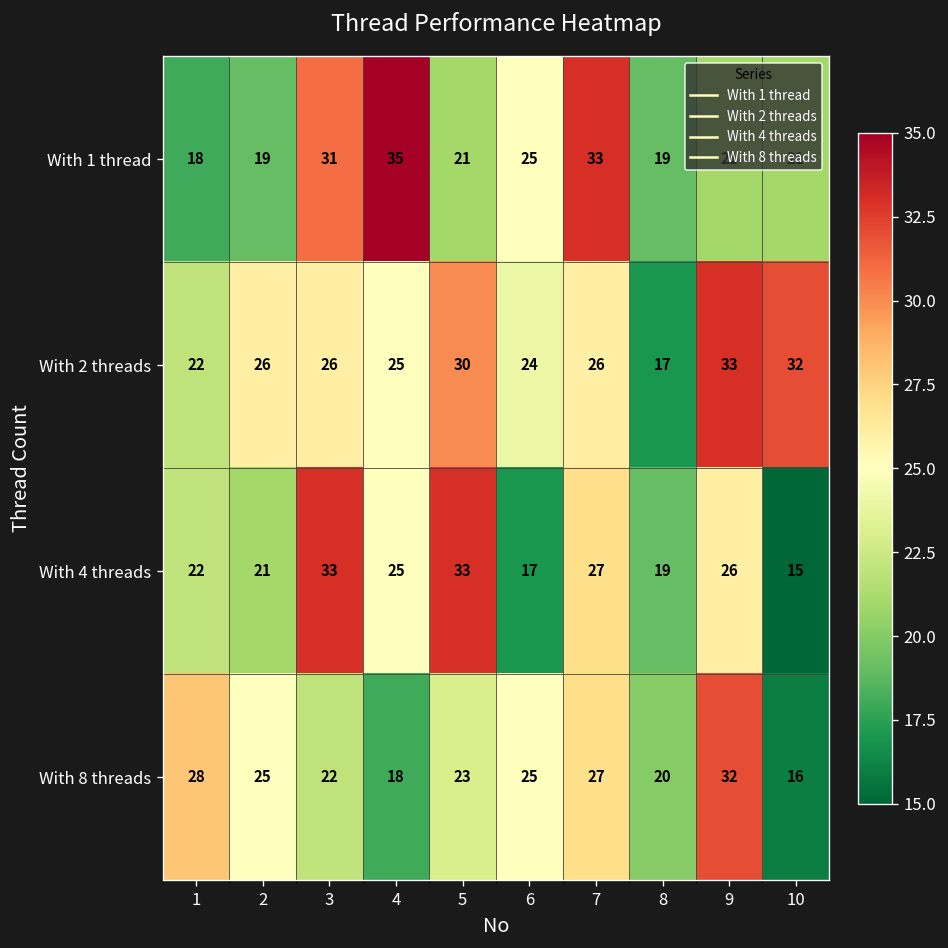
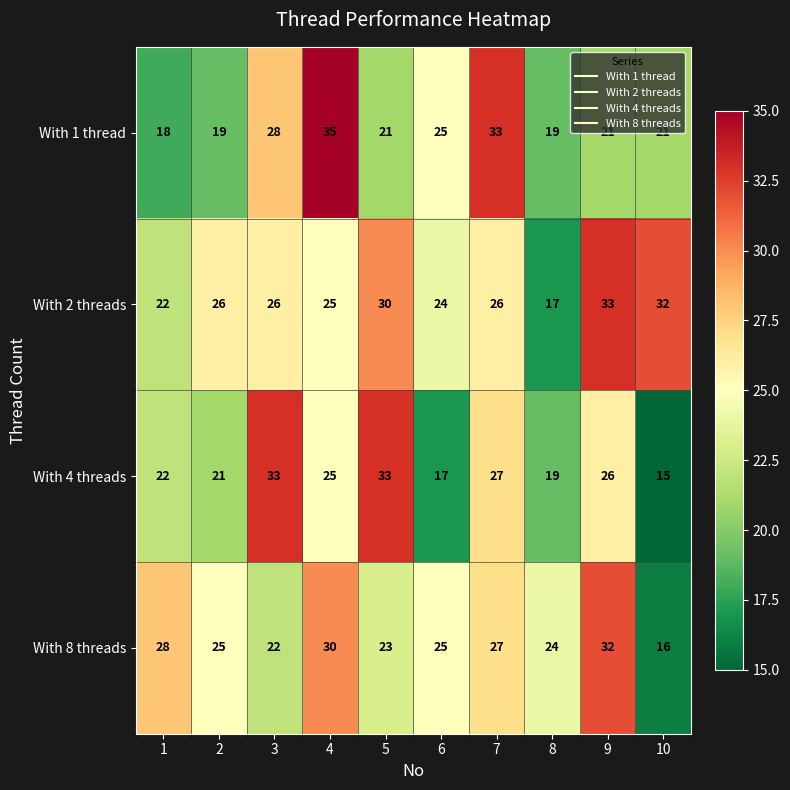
With 1 thread, 3: 31 -> 28
With 8 threads, 4: 18 -> 30
With 8 threads, 8: 20 -> 24
